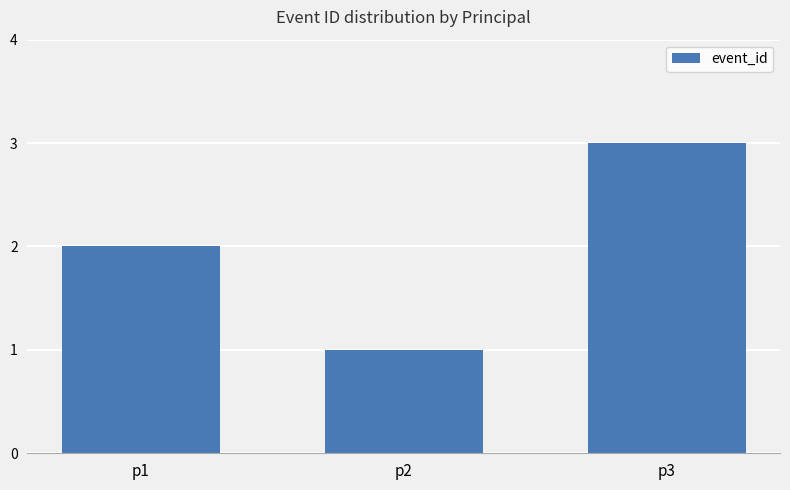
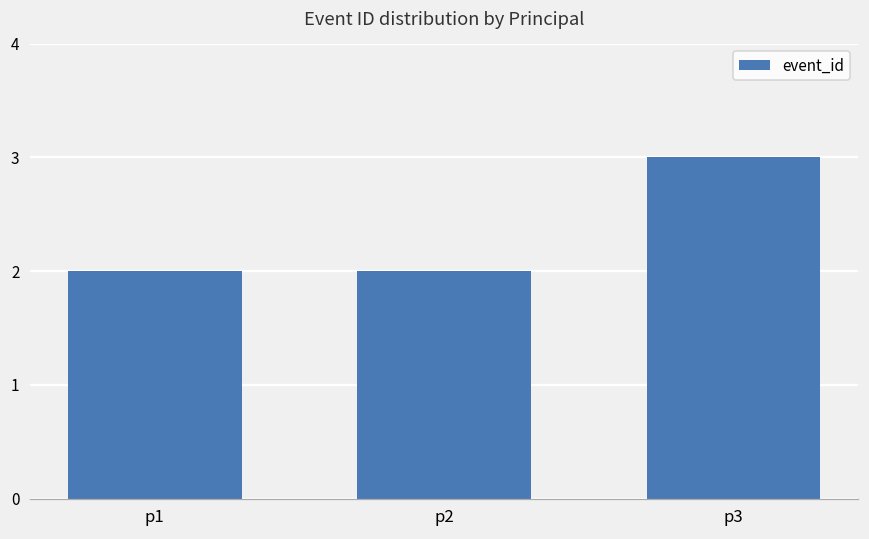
p2: 1 -> 2
